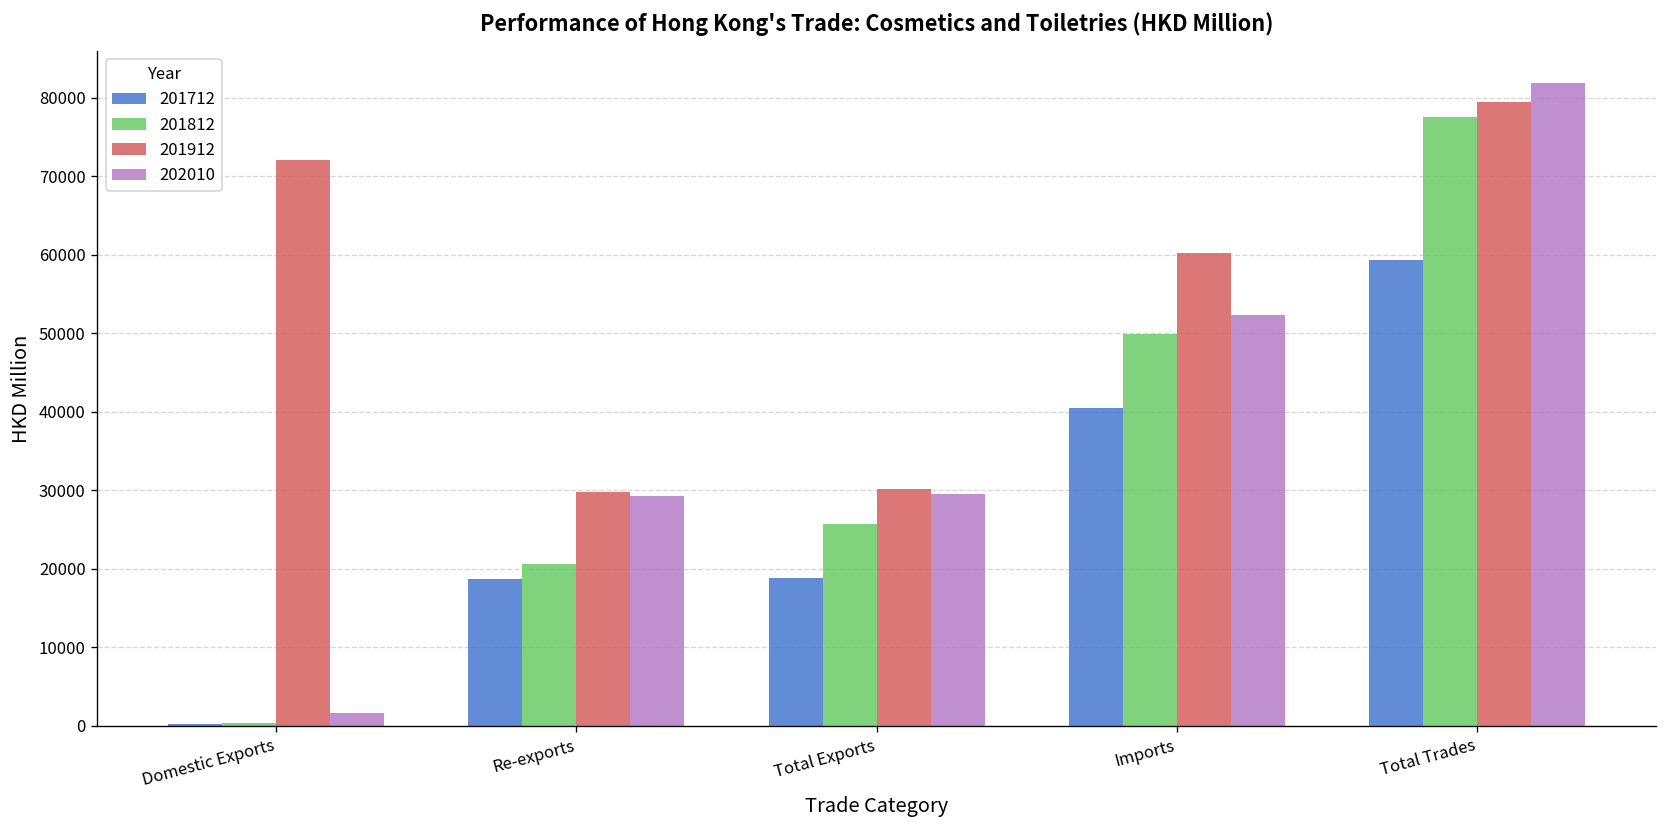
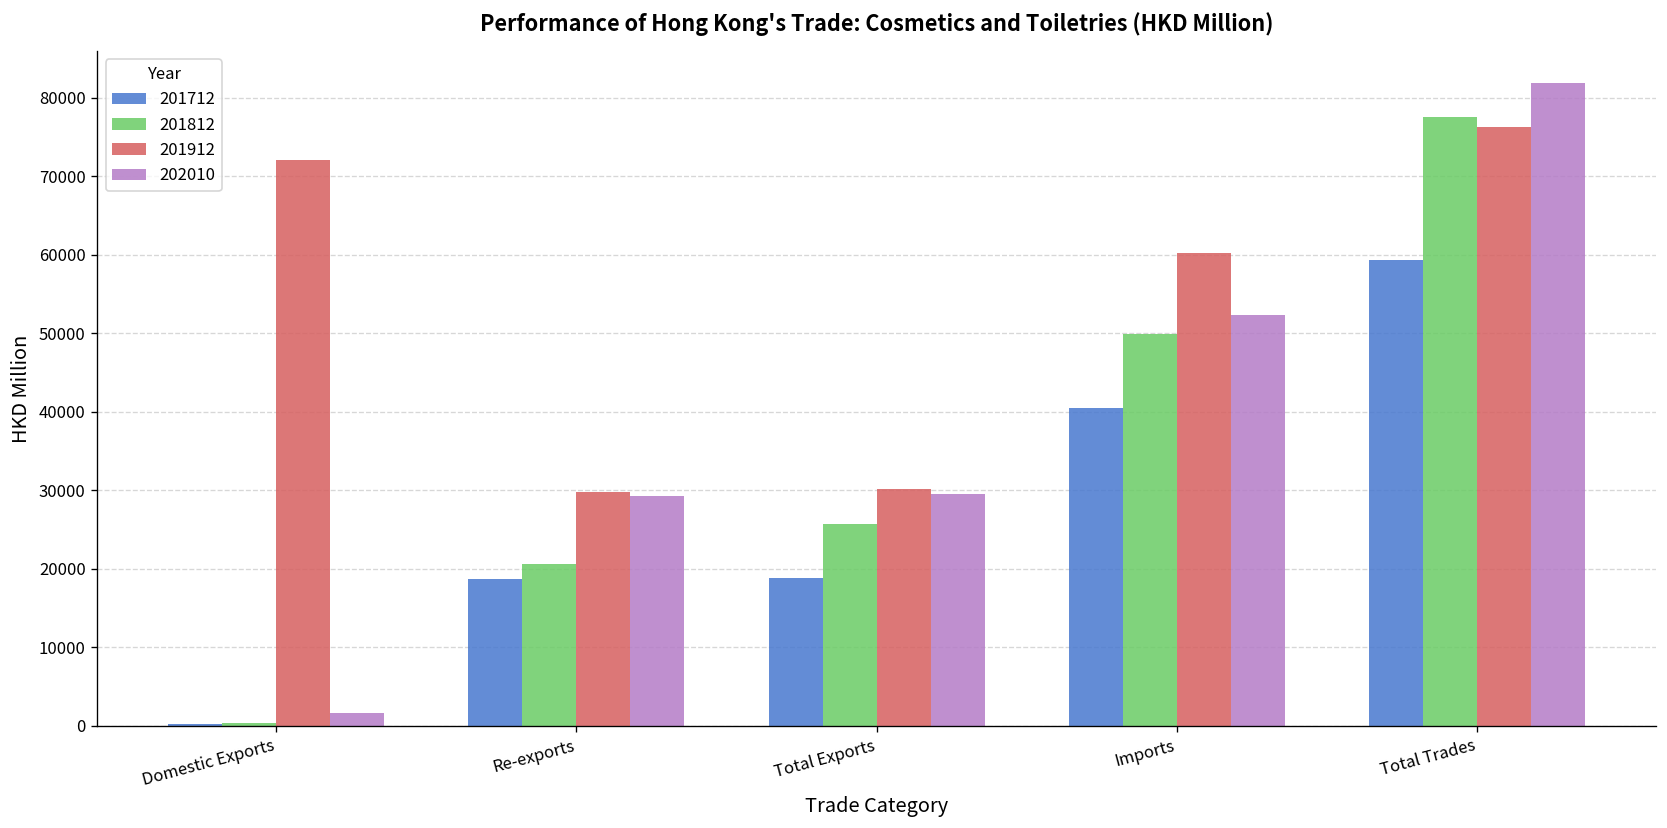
201912, Total Trades: 79000 -> 76000
